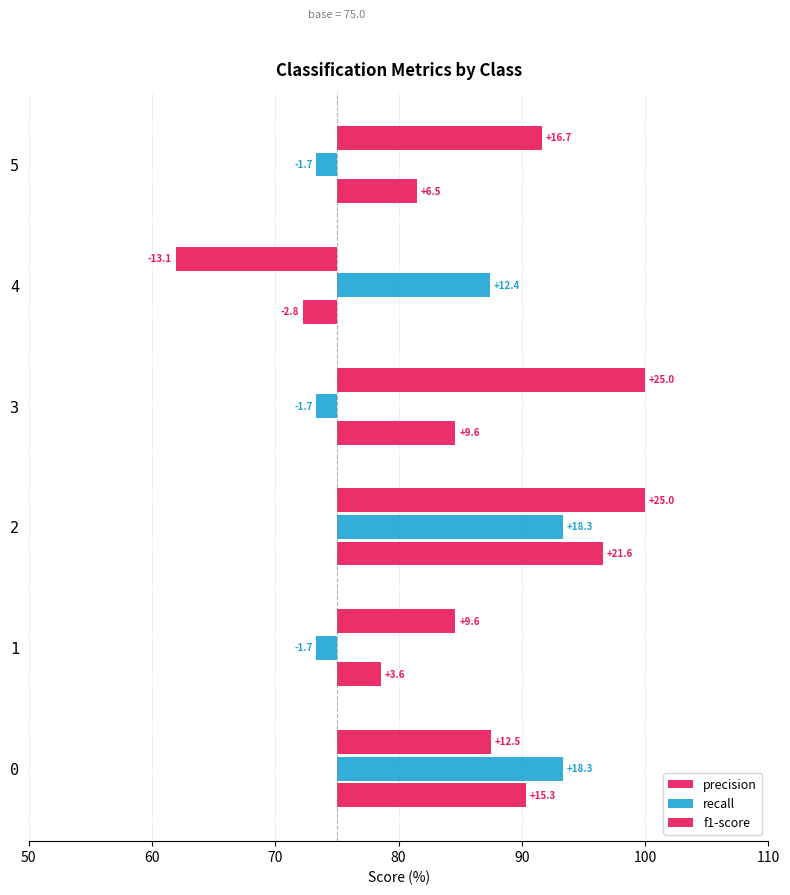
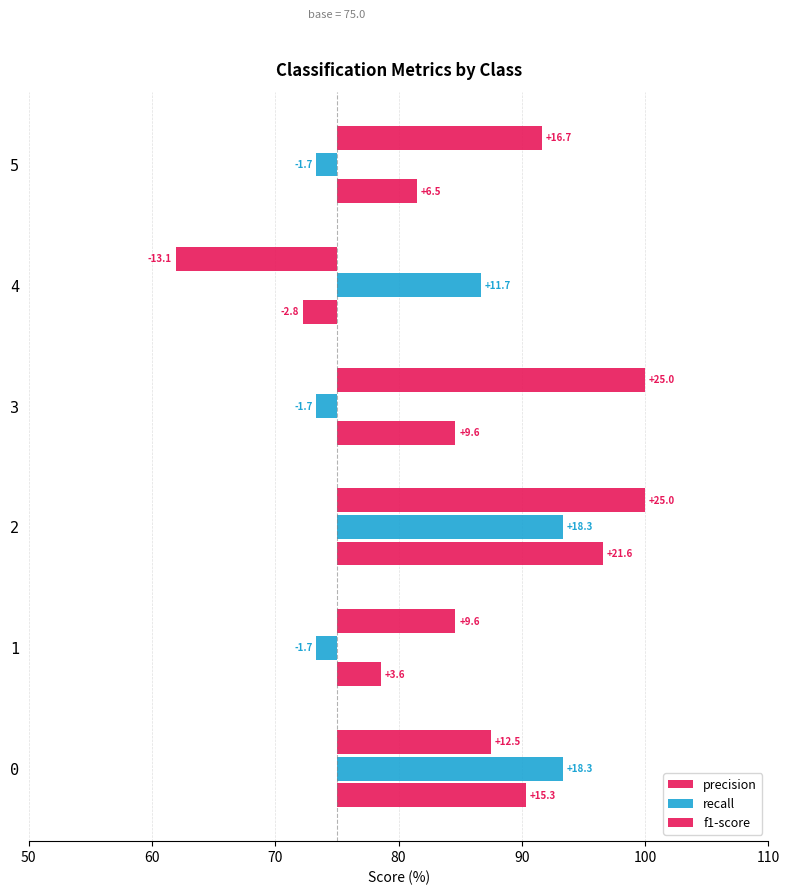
recall, 4: +12.4 -> +11.7
